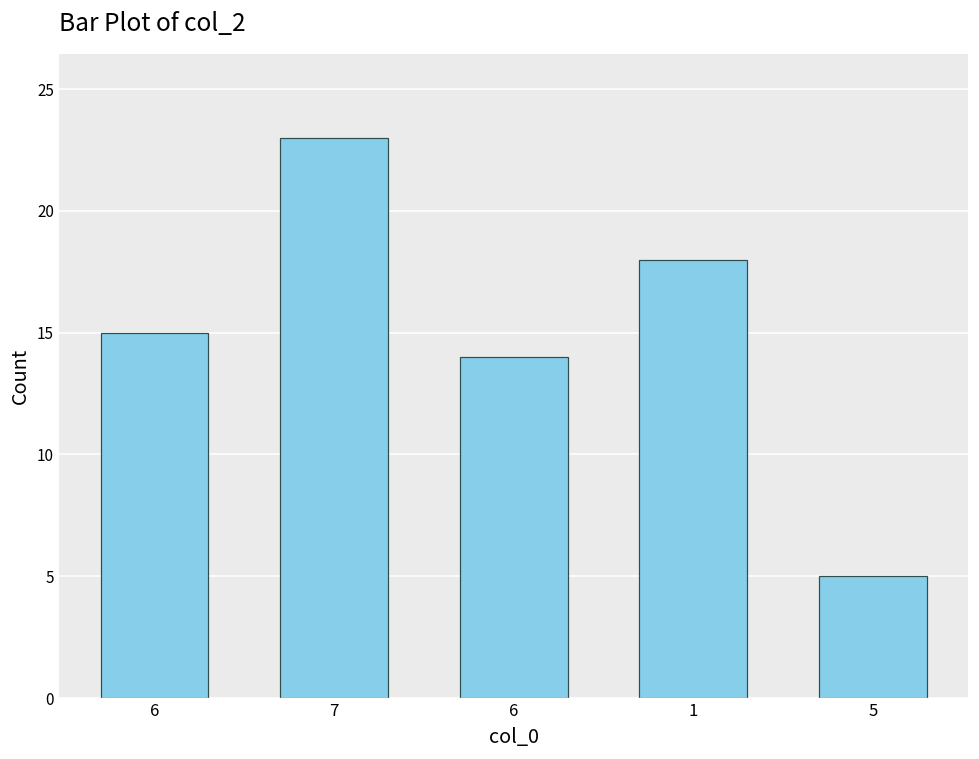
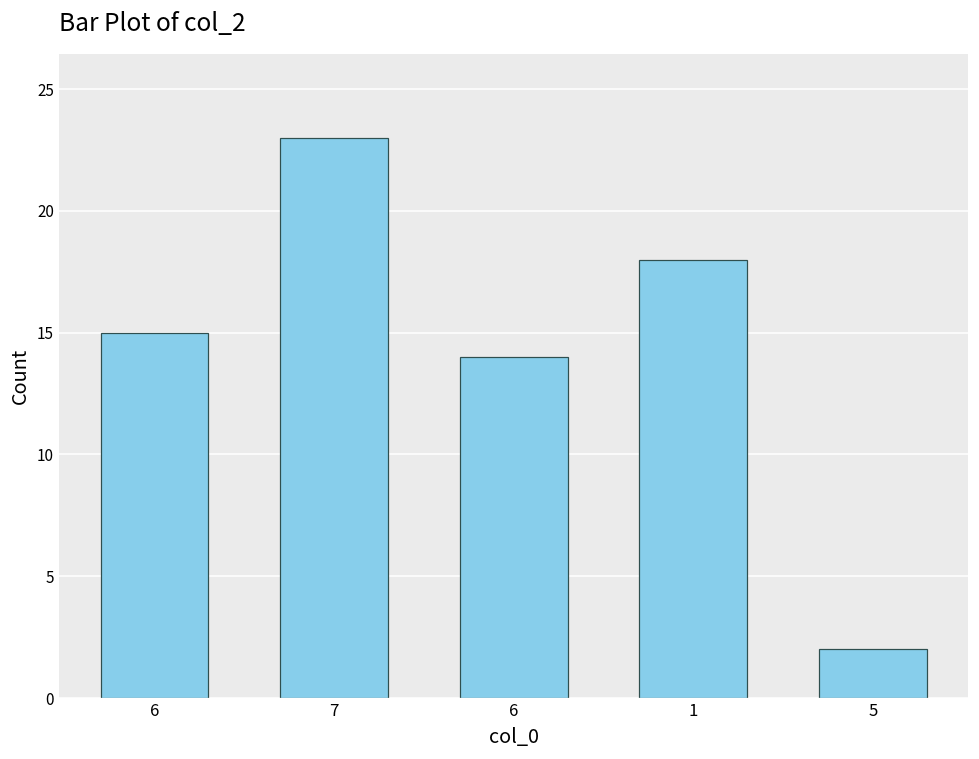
5: 5 -> 2
